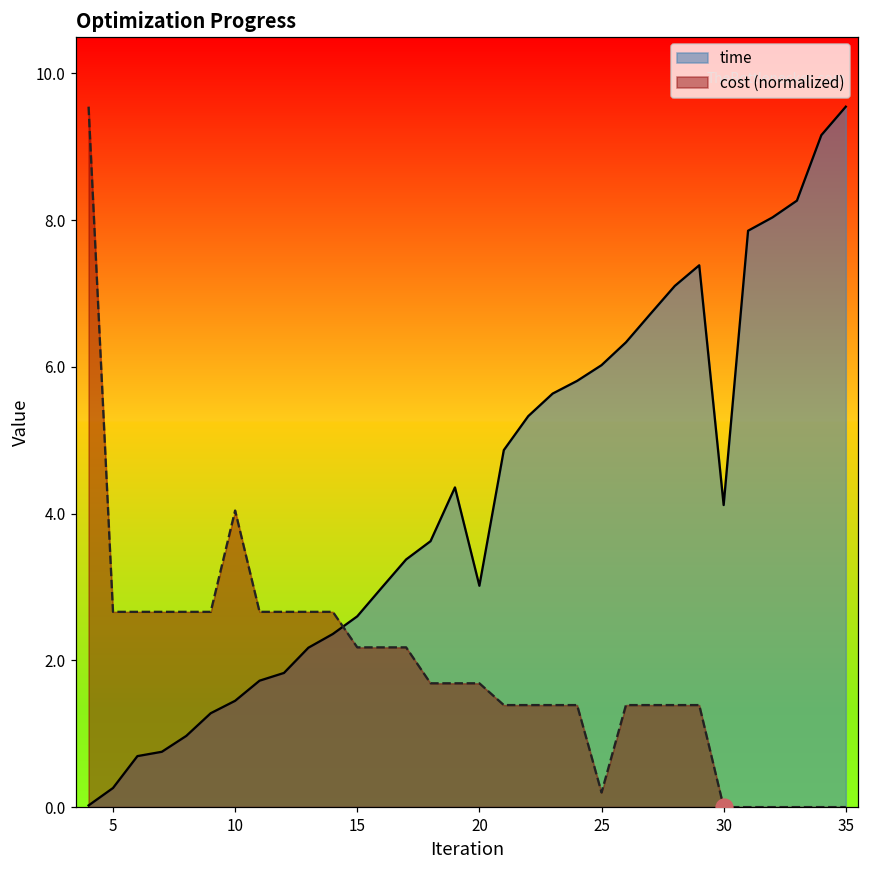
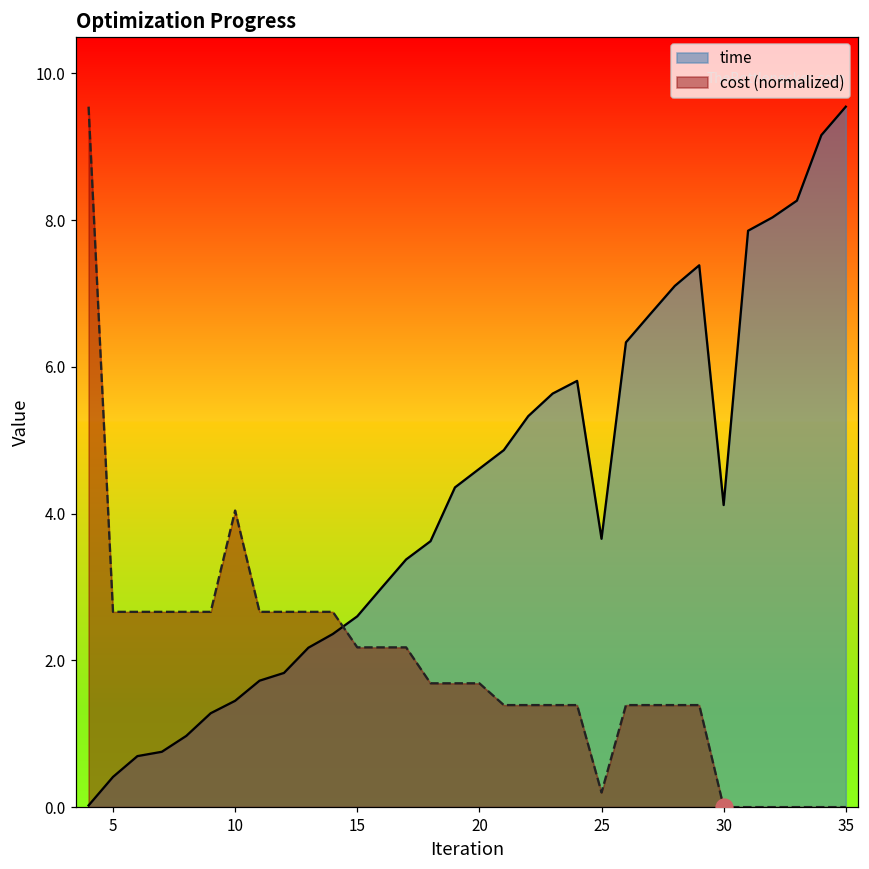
time, 5: 0.3 -> 0.4
time, 20: 3.0 -> 4.6
time, 25: 6.0 -> 3.7
